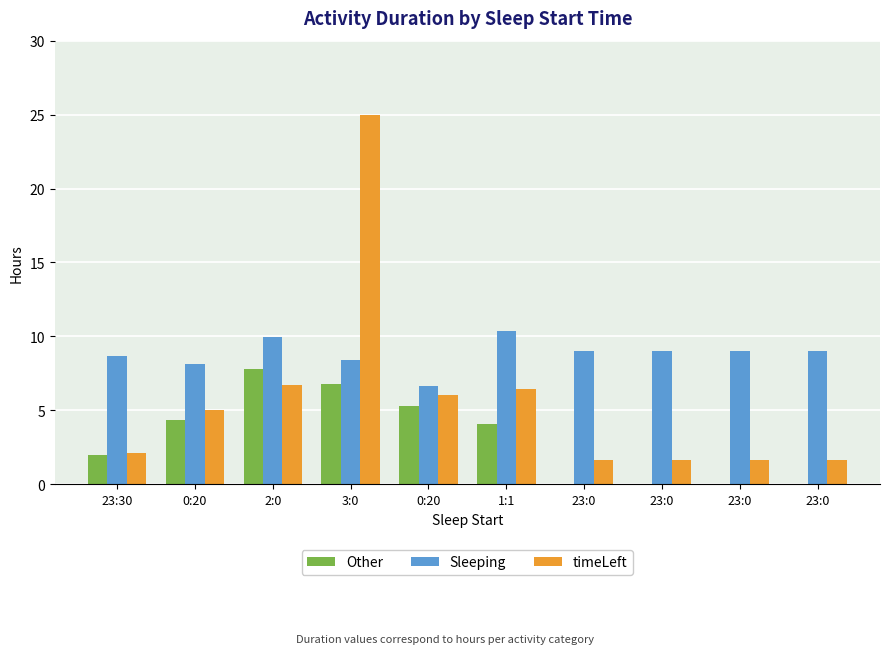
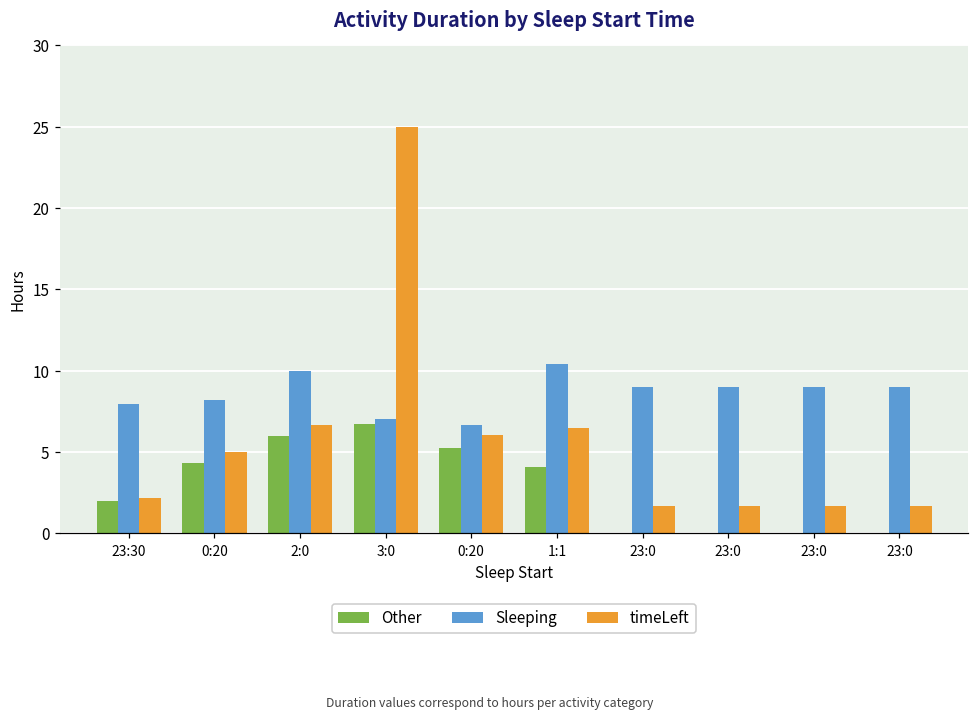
Sleeping, 23:30: 8.7 -> 7.9
Other, 2:0: 7.8 -> 6.0
Sleeping, 3:0: 8.4 -> 7.0
